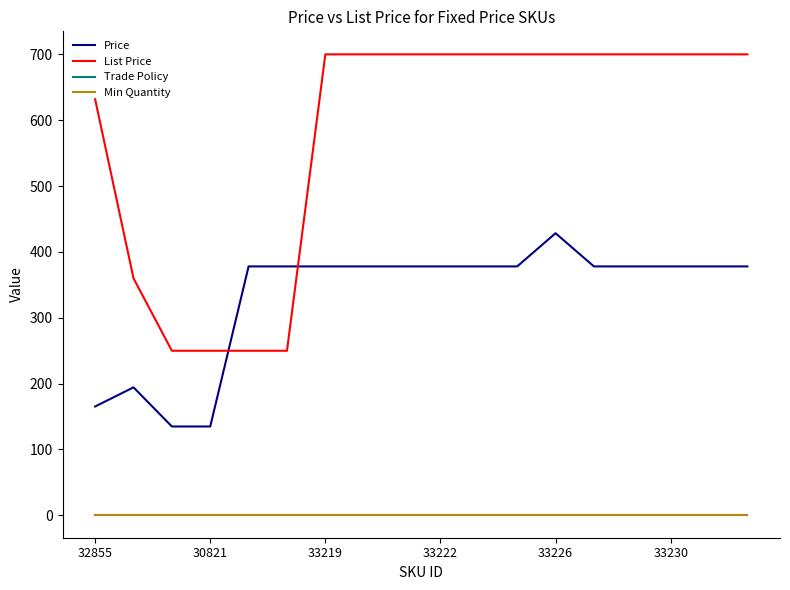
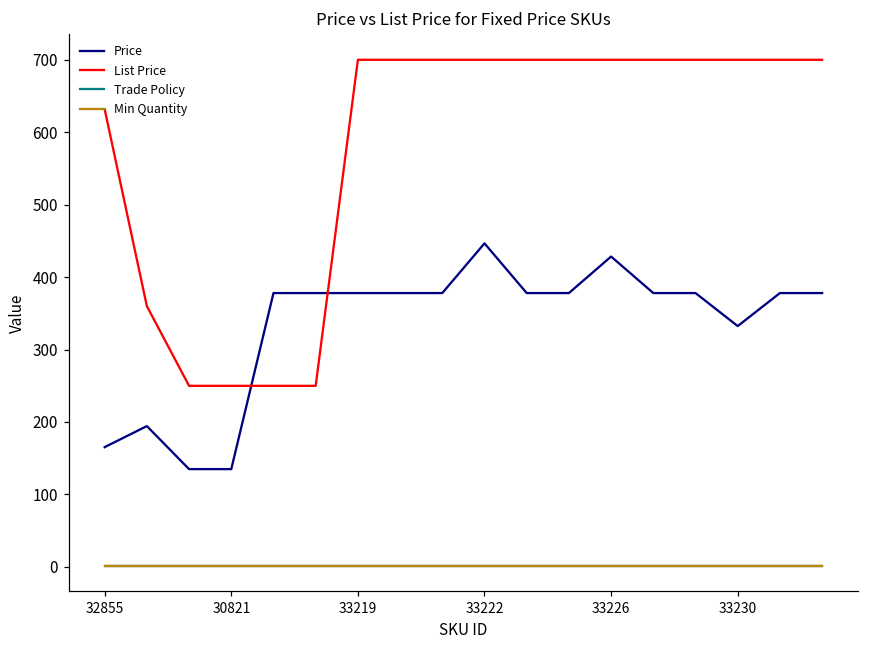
Price, 33222: 380 -> 450
Price, 33230: 380 -> 330
